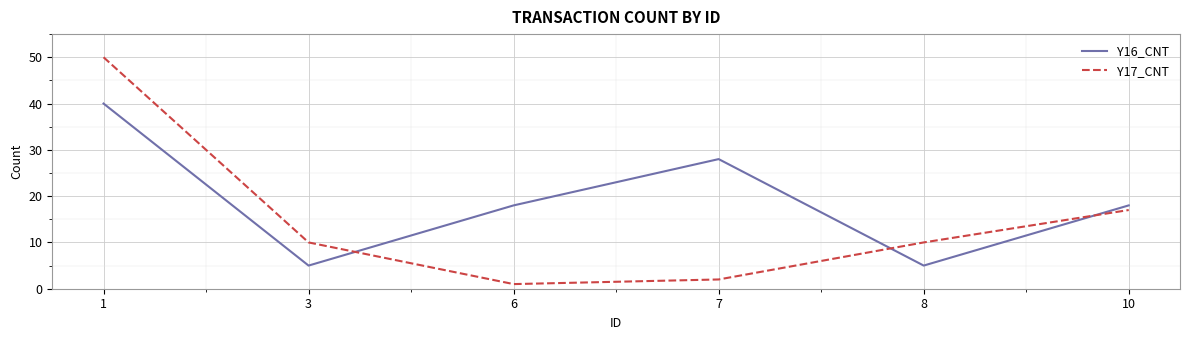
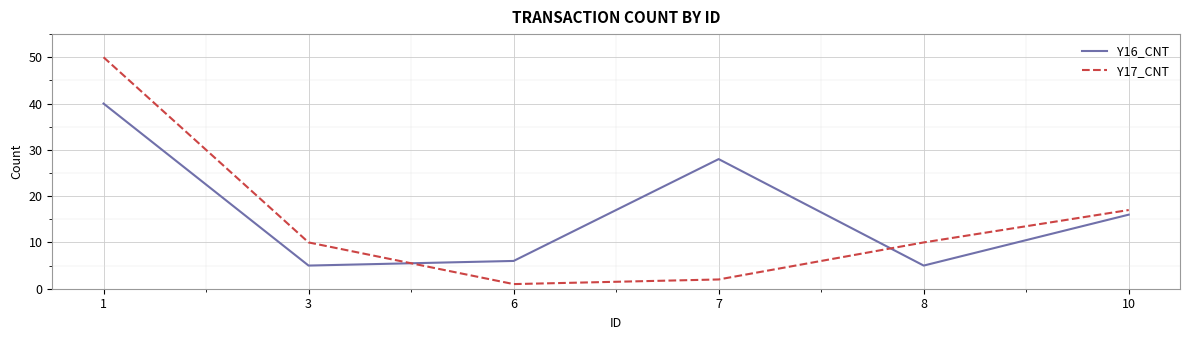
Y16_CNT, 6: 18 -> 6
Y16_CNT, 10: 18 -> 16
